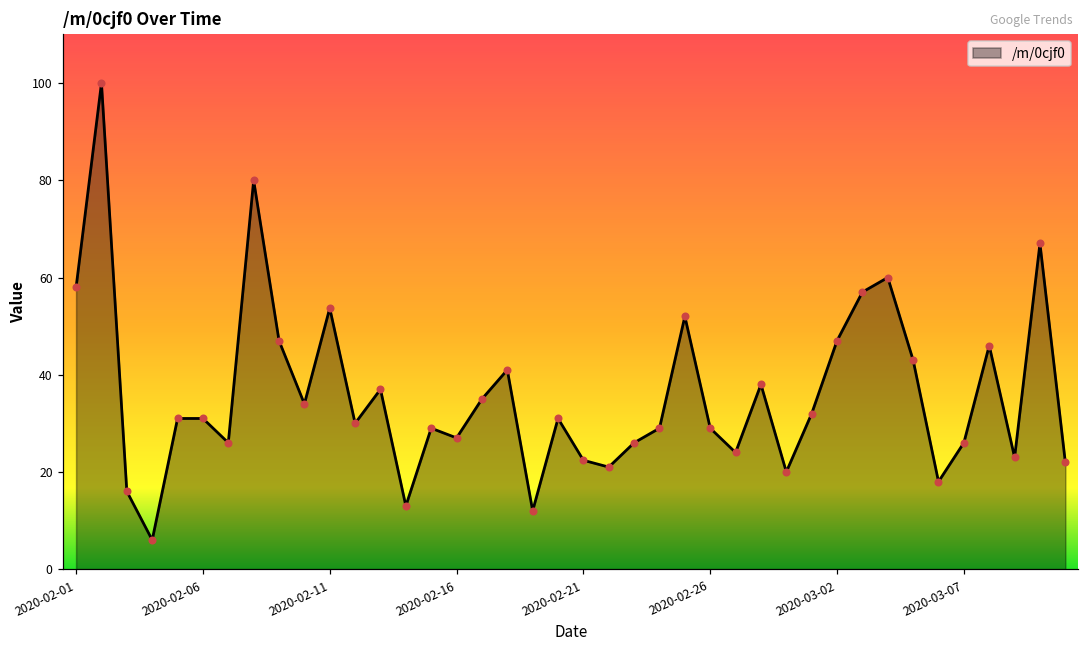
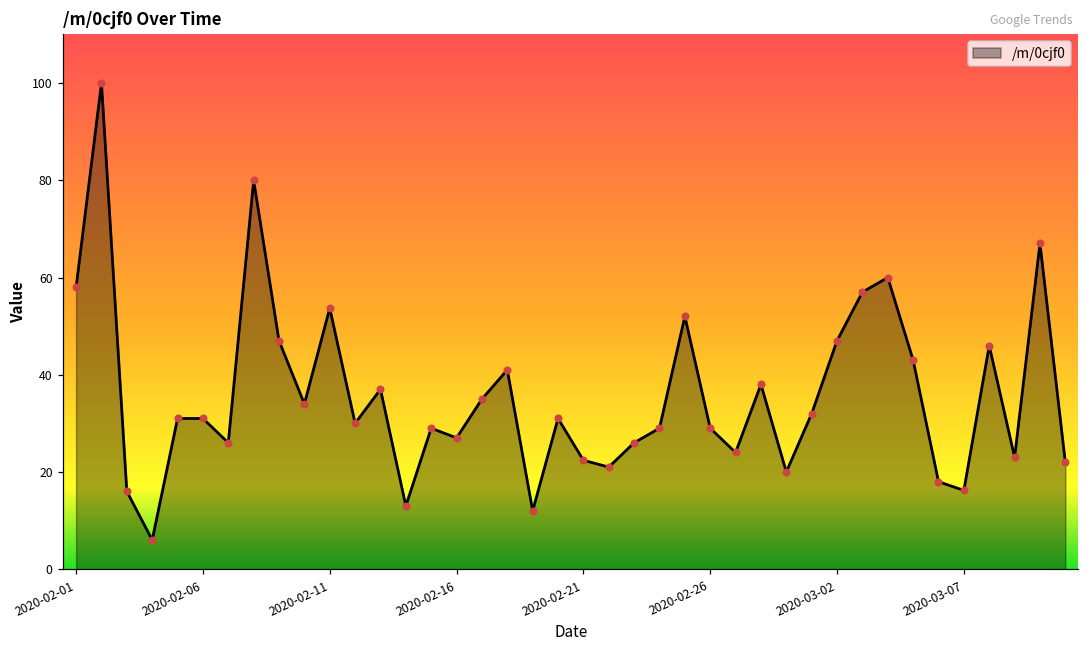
2020-03-07: 26 -> 16
